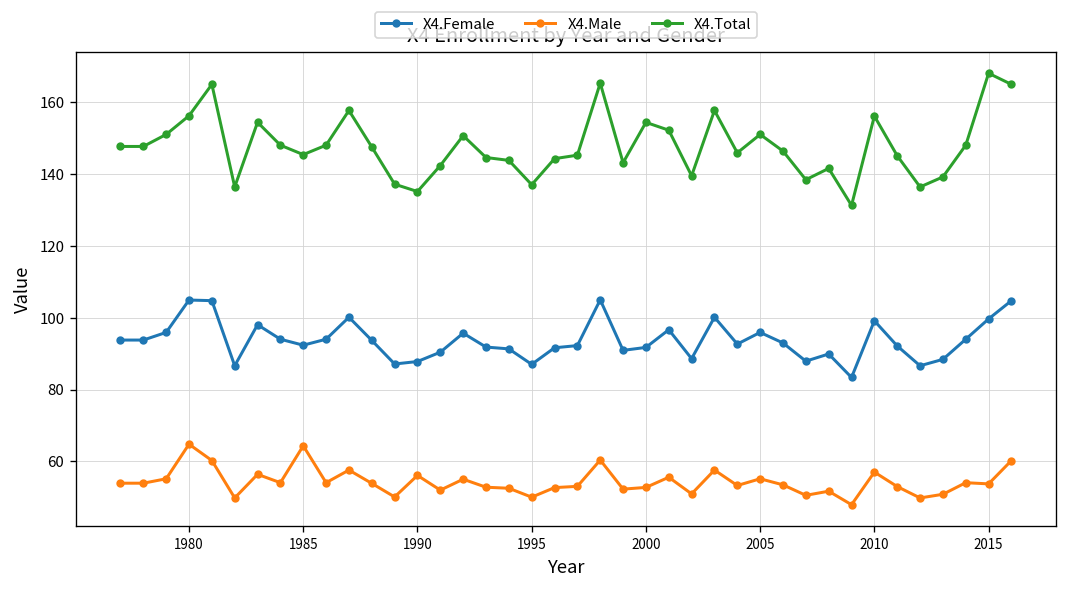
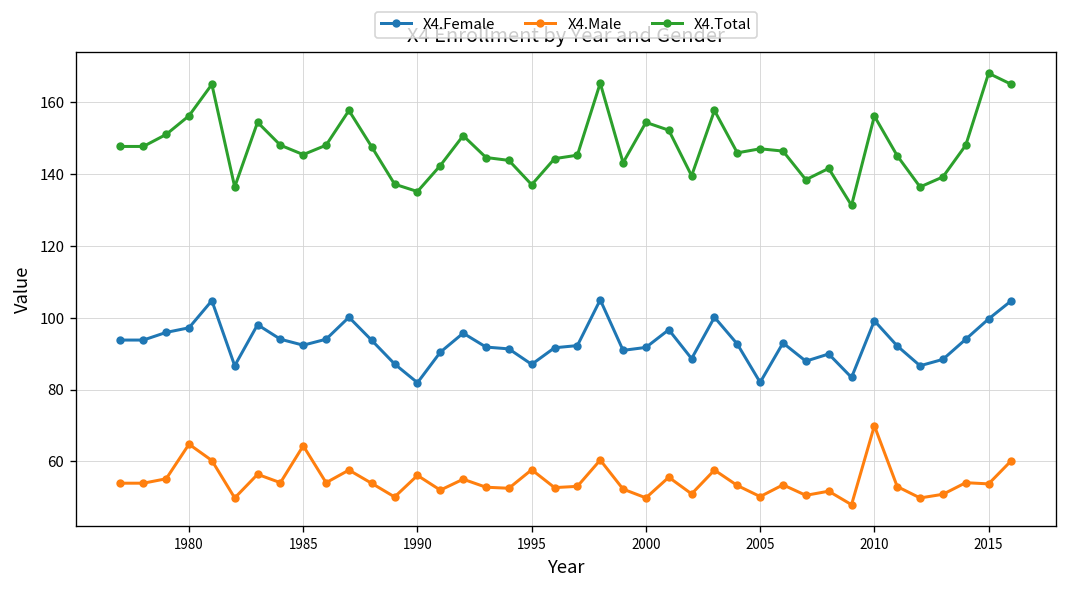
X4.Female, 1980: 105 -> 97
X4.Female, 1990: 88 -> 82
X4.Male, 1995: 50 -> 58
X4.Male, 2000: 53 -> 50
X4.Female, 2005: 96 -> 82
X4.Male, 2005: 55 -> 50
X4.Total, 2005: 151 -> 147
X4.Male, 2010: 57 -> 70
